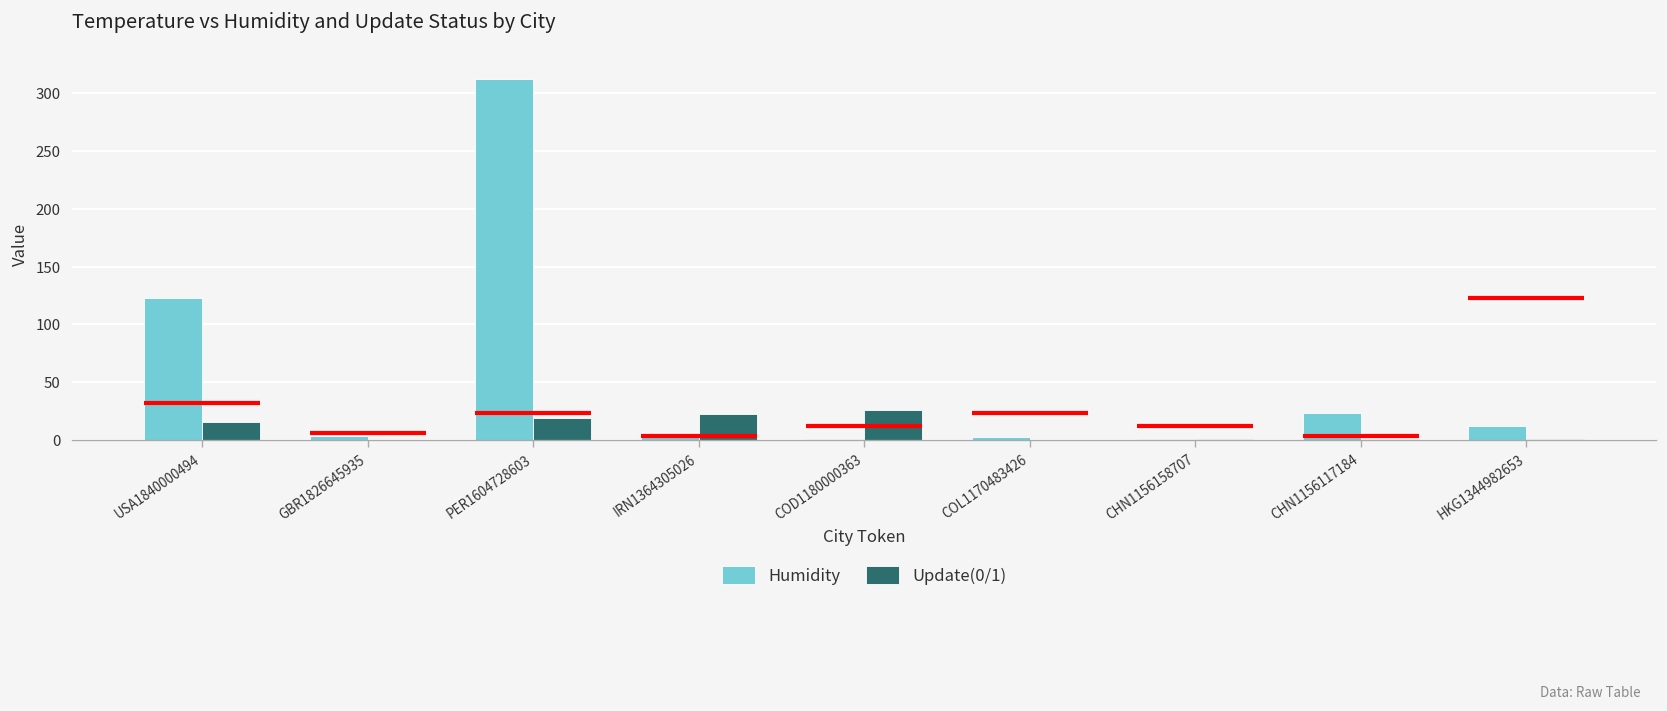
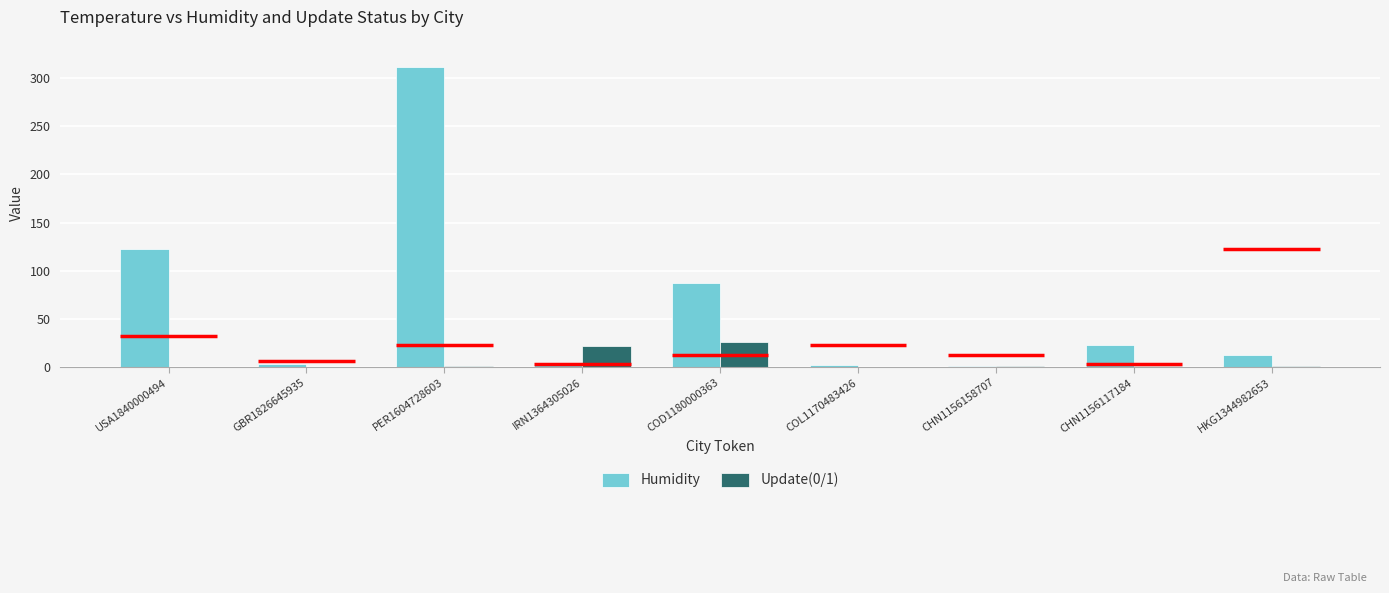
Update(0/1), USA1840000494: 20 -> 0
Update(0/1), PER1604728603: 20 -> 0
Humidity, COD1180000363: 0 -> 90
